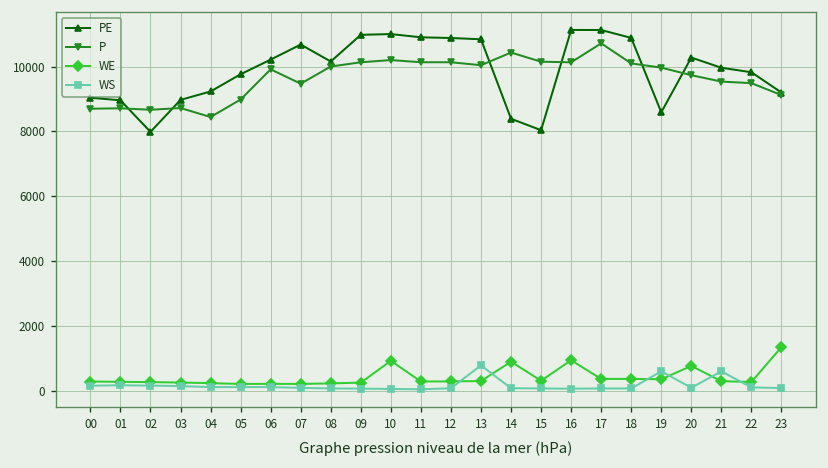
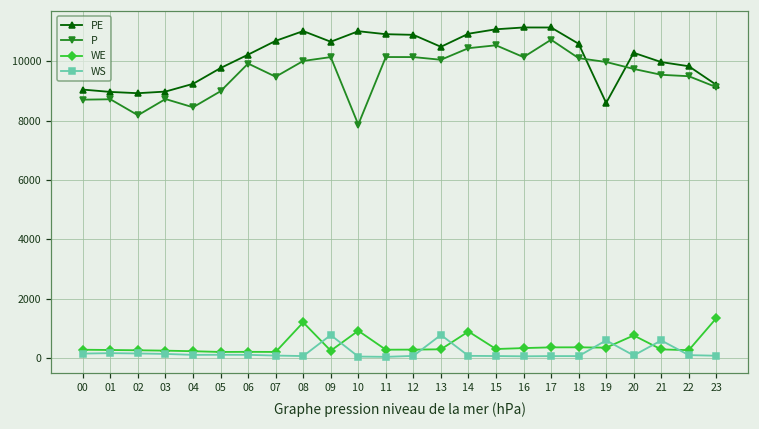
PE, 02: 8000 -> 8900
P, 02: 8700 -> 8200
PE, 08: 10200 -> 11000
WE, 08: 200 -> 1200
PE, 09: 11000 -> 10600
WS, 09: 100 -> 800
P, 10: 10200 -> 7900
PE, 13: 10800 -> 10500
PE, 14: 8400 -> 10900
PE, 15: 8000 -> 11100
P, 15: 10200 -> 10500
WE, 16: 1000 -> 300
PE, 18: 10900 -> 10600
